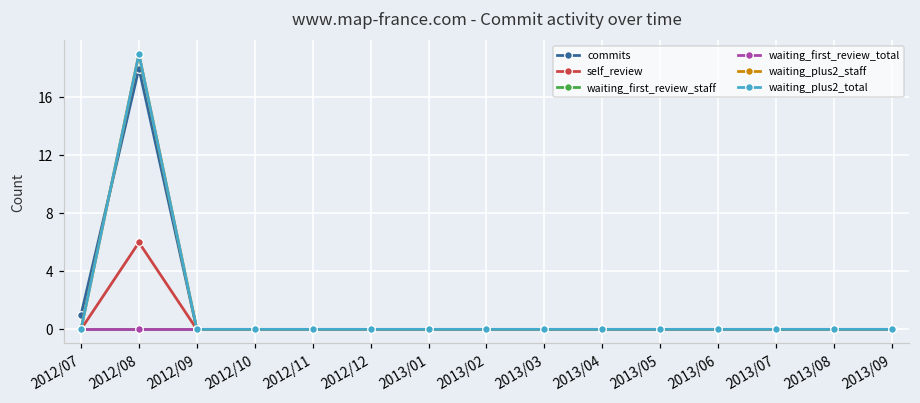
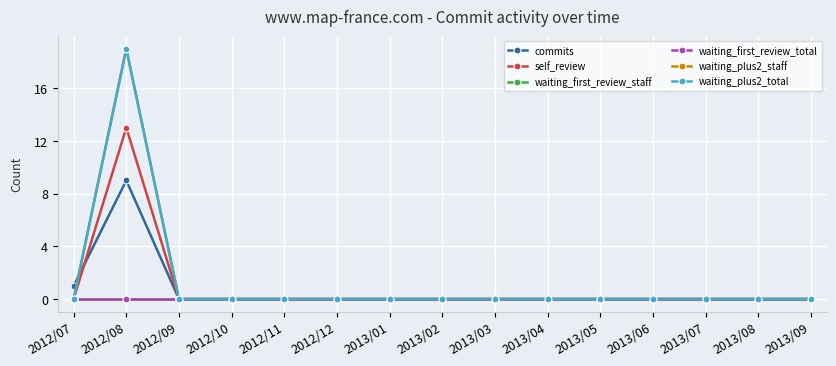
commits, 2012/08: 18 -> 9
self_review, 2012/08: 6 -> 13
